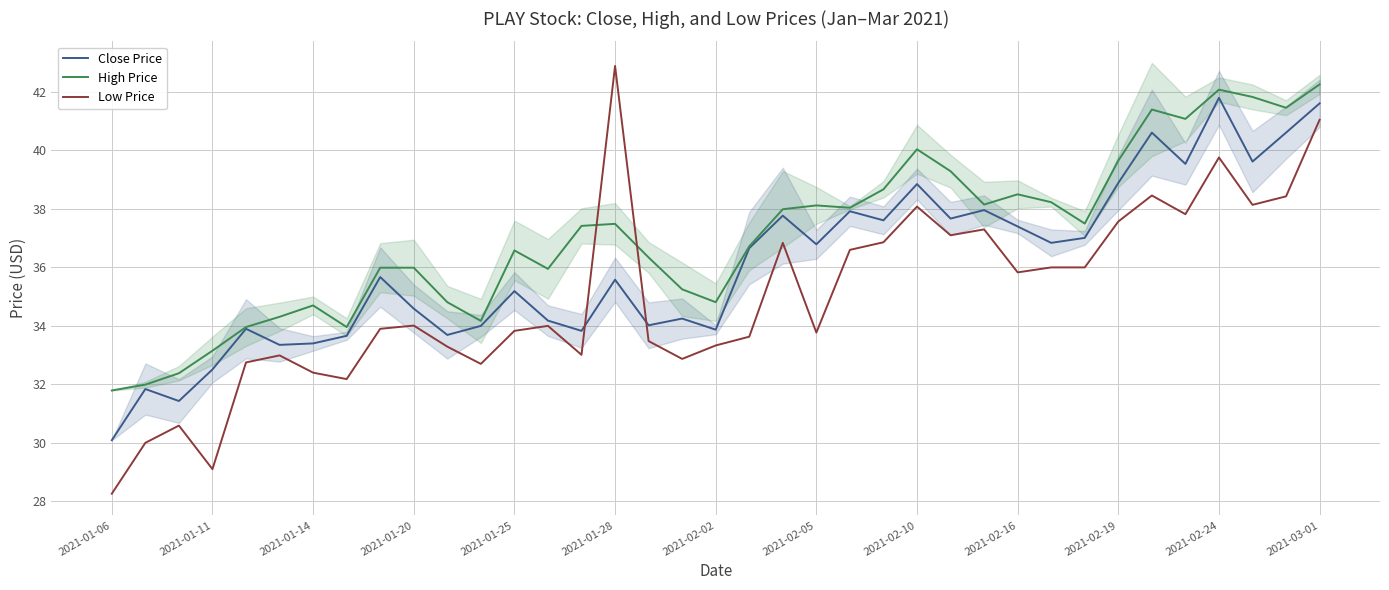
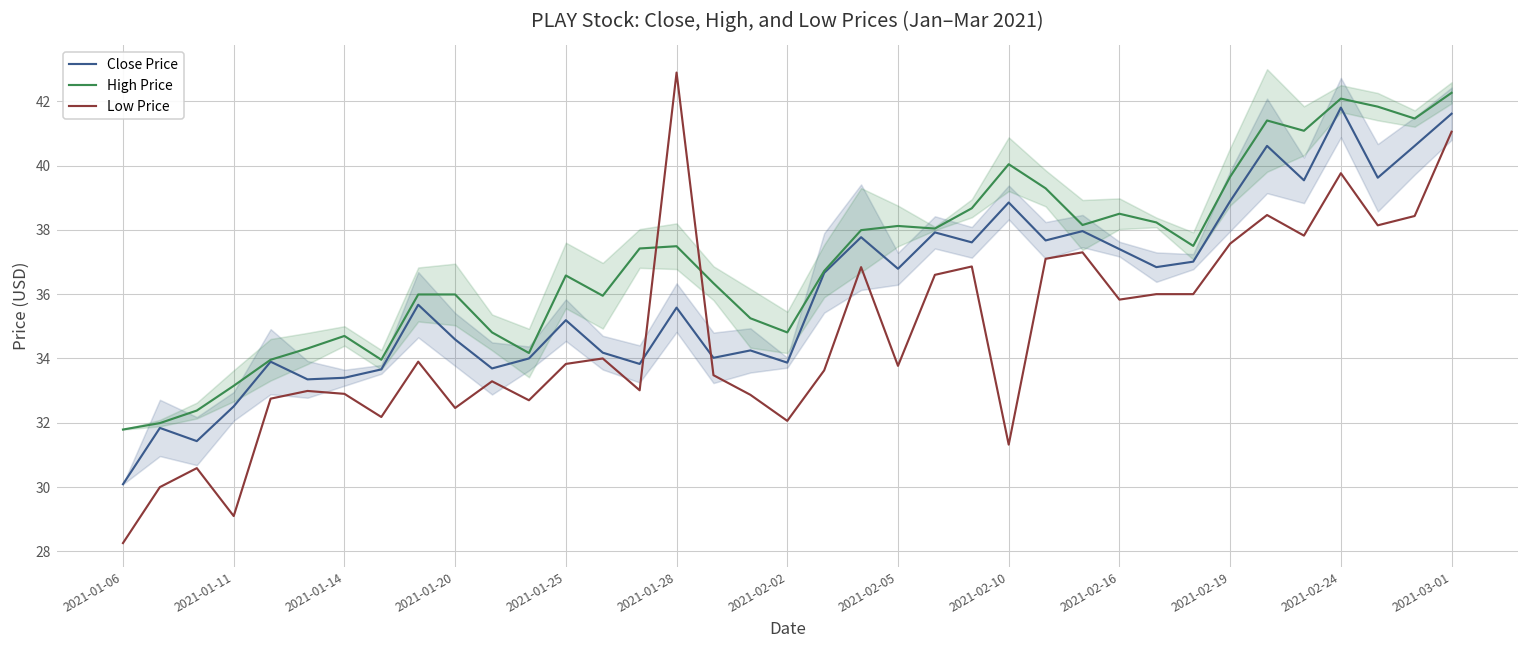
Low Price, 2021-01-14: 32.4 -> 32.9
Low Price, 2021-01-20: 34.0 -> 32.5
Low Price, 2021-02-02: 33.3 -> 32.1
Low Price, 2021-02-10: 38.1 -> 31.3
